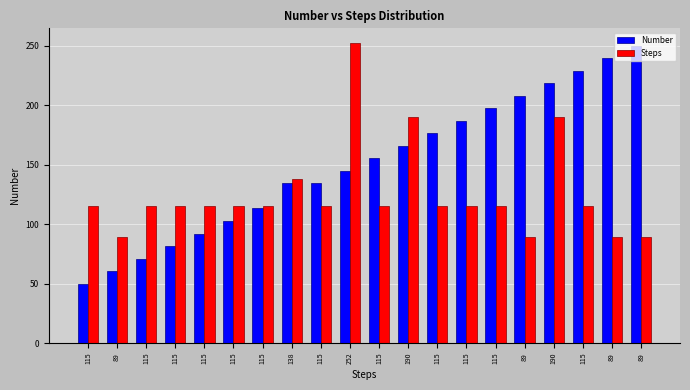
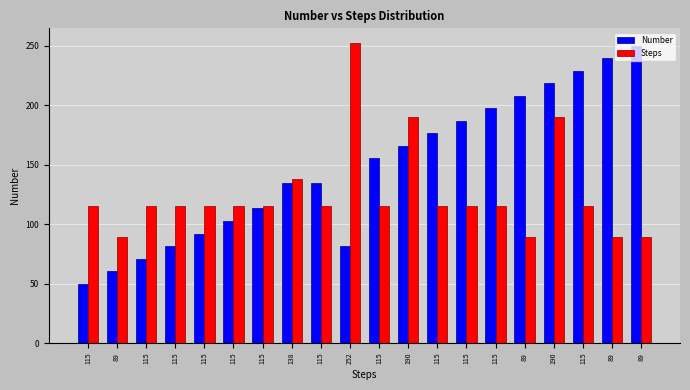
Number, 252: 145 -> 82
